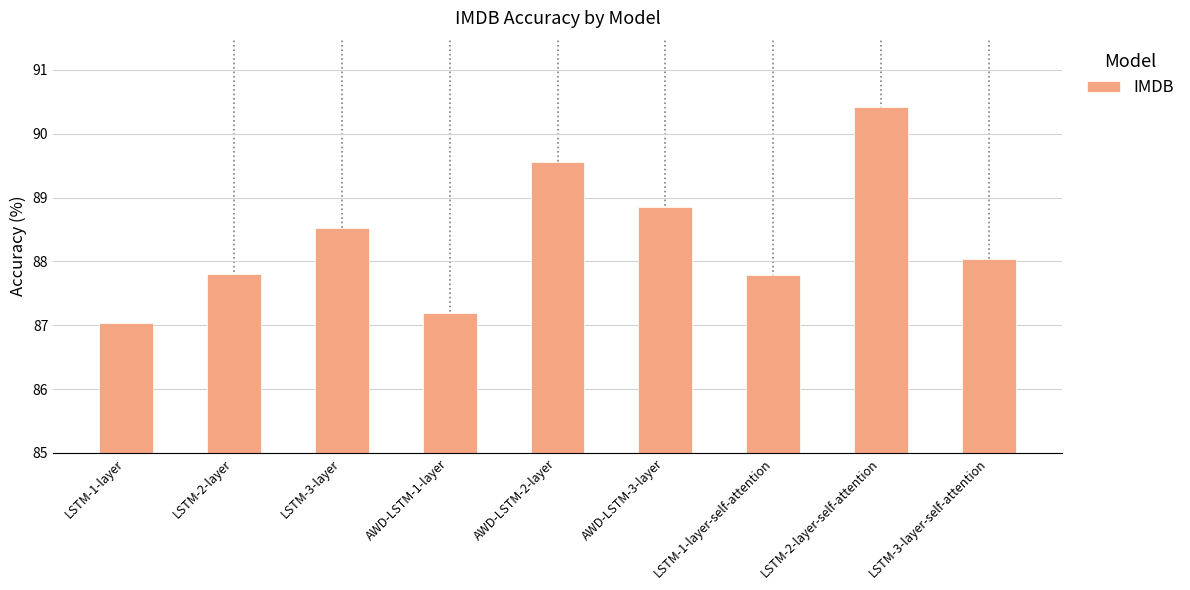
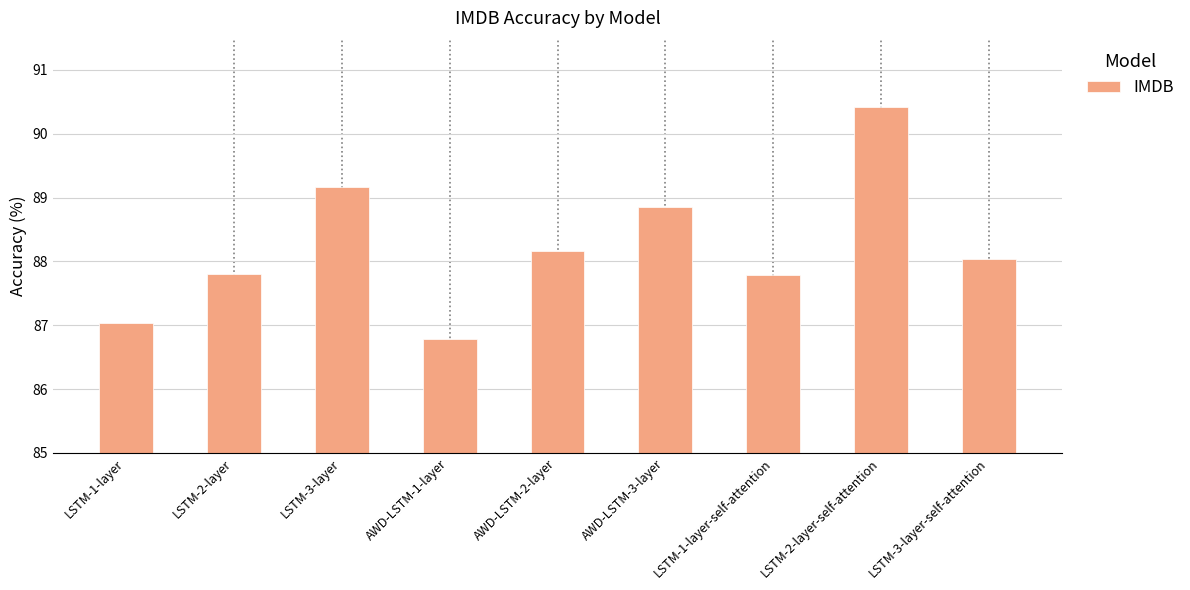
LSTM-3-layer: 88.5 -> 89.2
AWD-LSTM-1-layer: 87.2 -> 86.8
AWD-LSTM-2-layer: 89.6 -> 88.2
